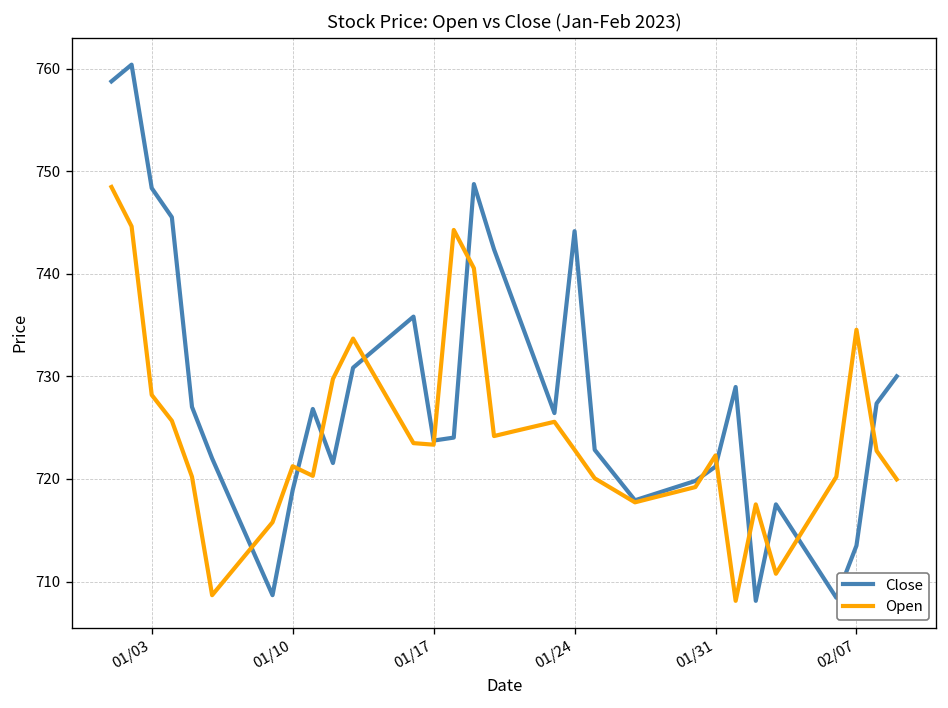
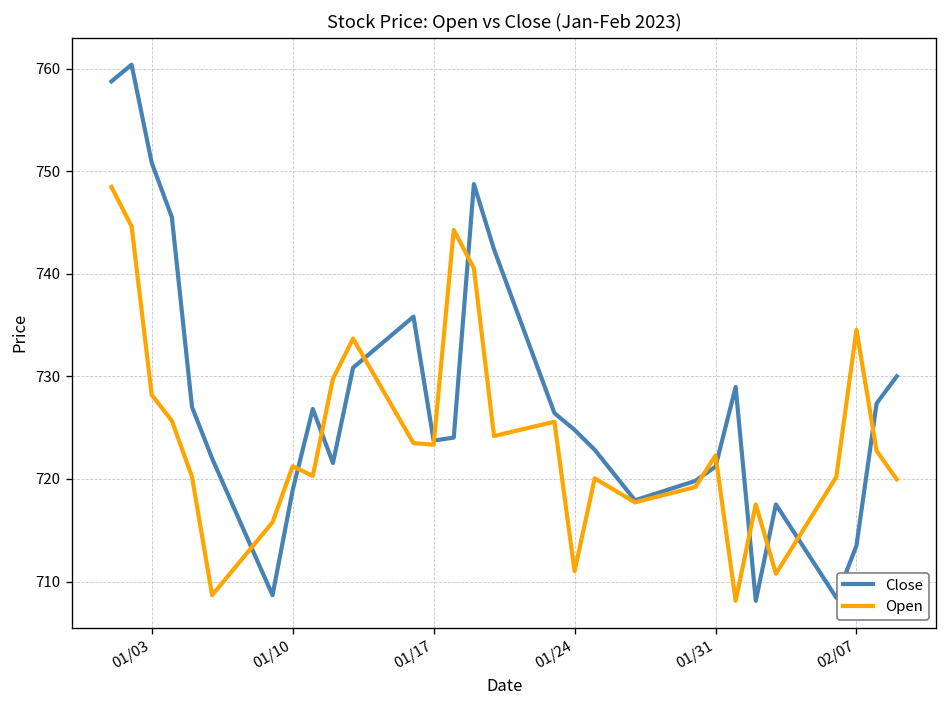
Close, 01/03: 748 -> 751
Close, 01/24: 744 -> 725
Open, 01/24: 723 -> 711
